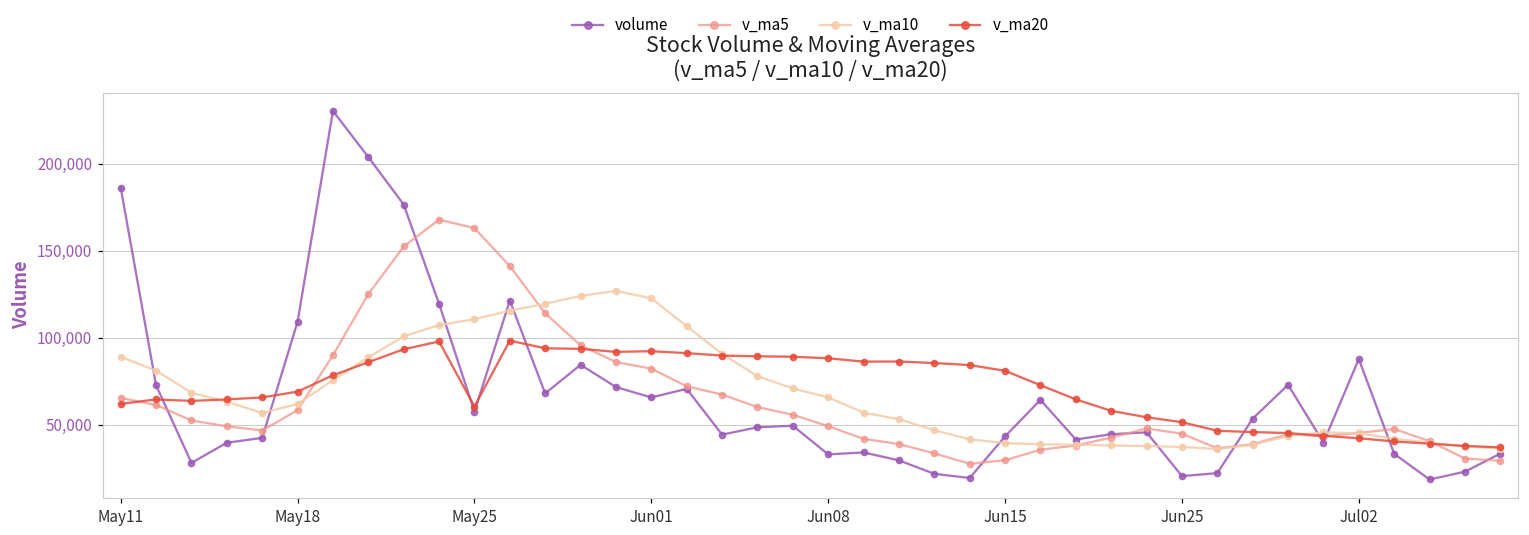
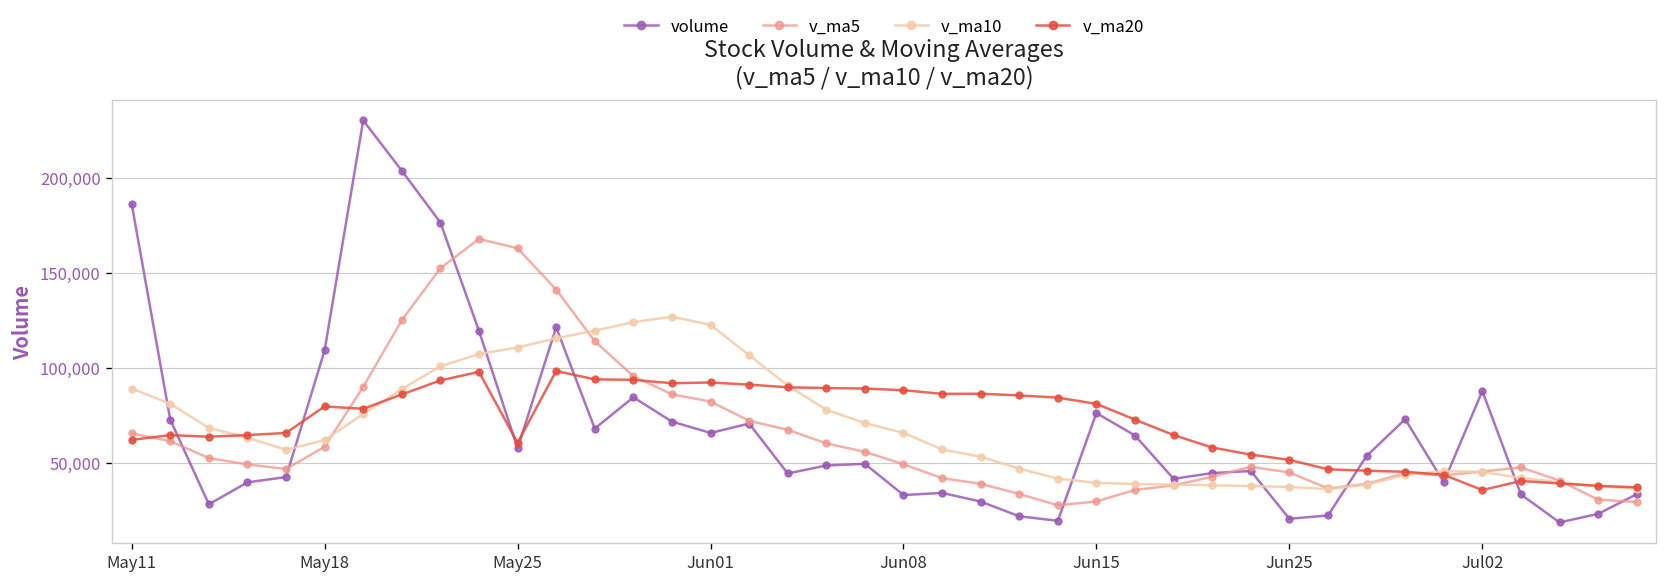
v_ma20, May18: 69,000 -> 80,000
volume, Jun15: 43,000 -> 76,000
v_ma20, Jul02: 42,000 -> 36,000
